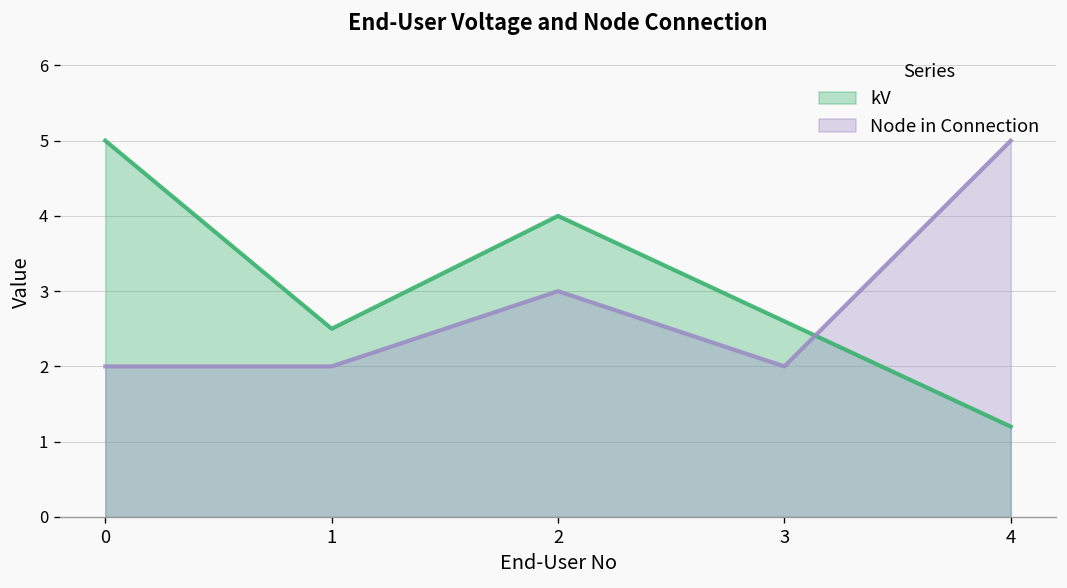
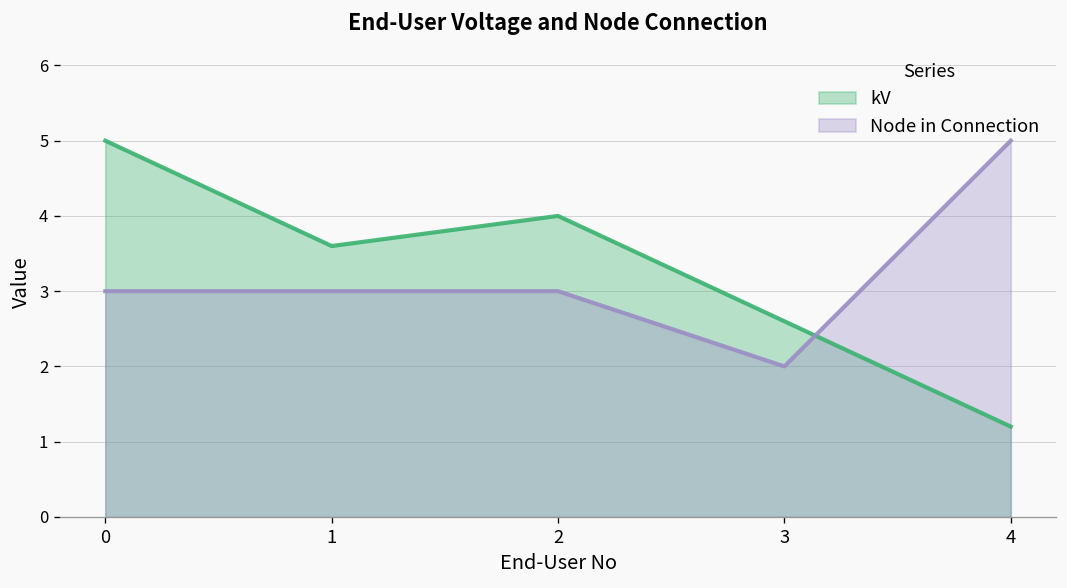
Node in Connection, 0: 2 -> 3
kV, 1: 2.5 -> 3.6
Node in Connection, 1: 2 -> 3
